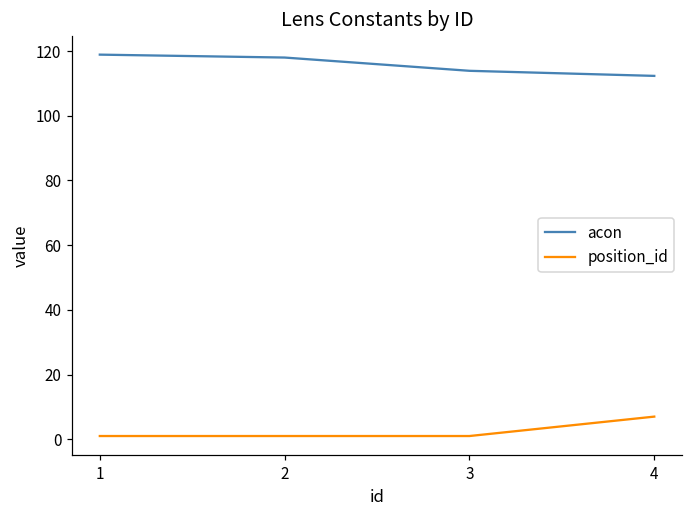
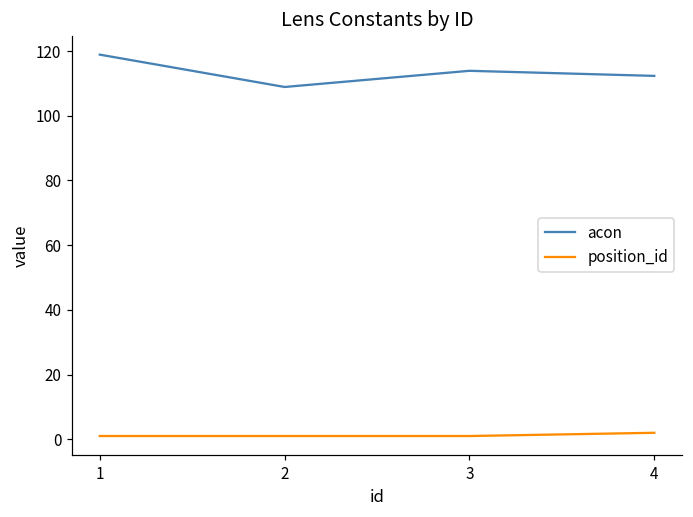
acon, 2: 118 -> 109
position_id, 4: 7 -> 2
